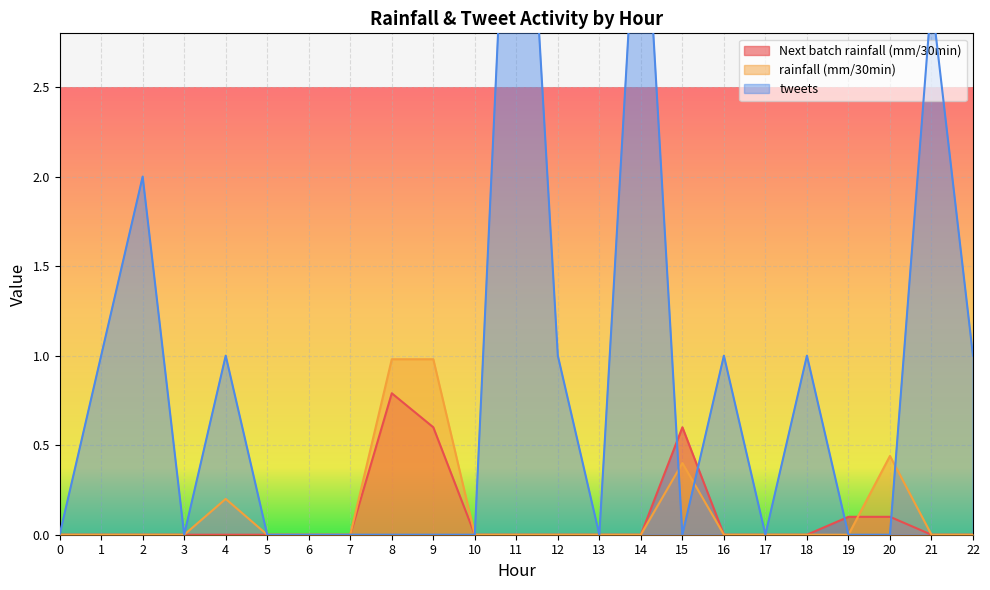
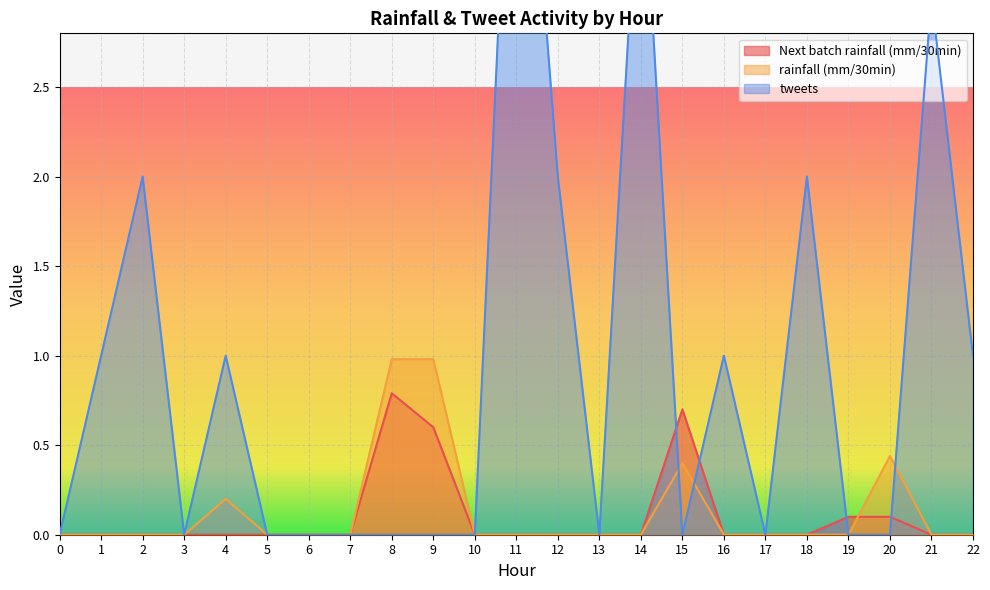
tweets, 12: 1 -> 2
Next batch rainfall (mm/30min), 15: 0.6 -> 0.7
tweets, 18: 1 -> 2
